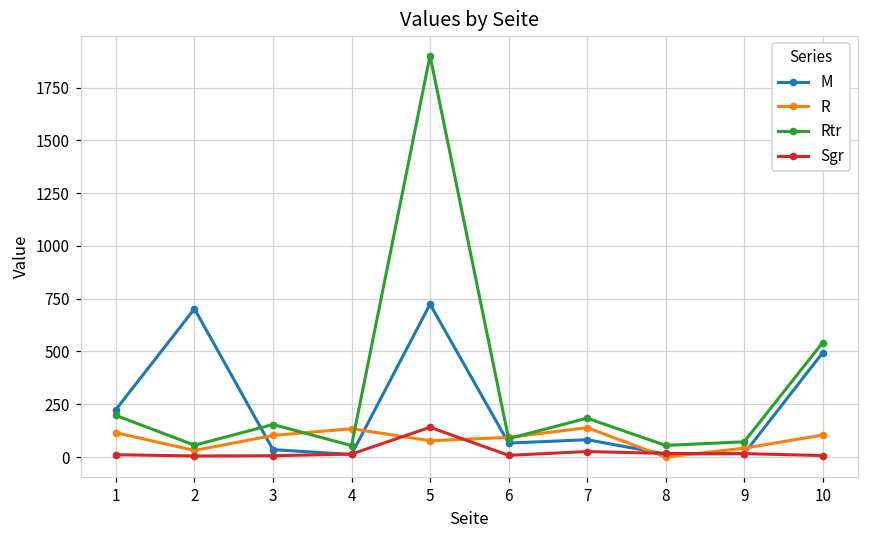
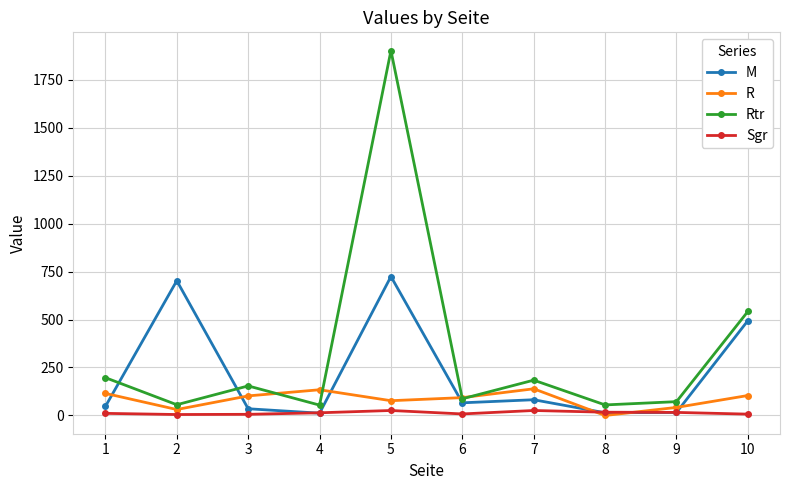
M, 1: 230 -> 50
Sgr, 5: 140 -> 30
